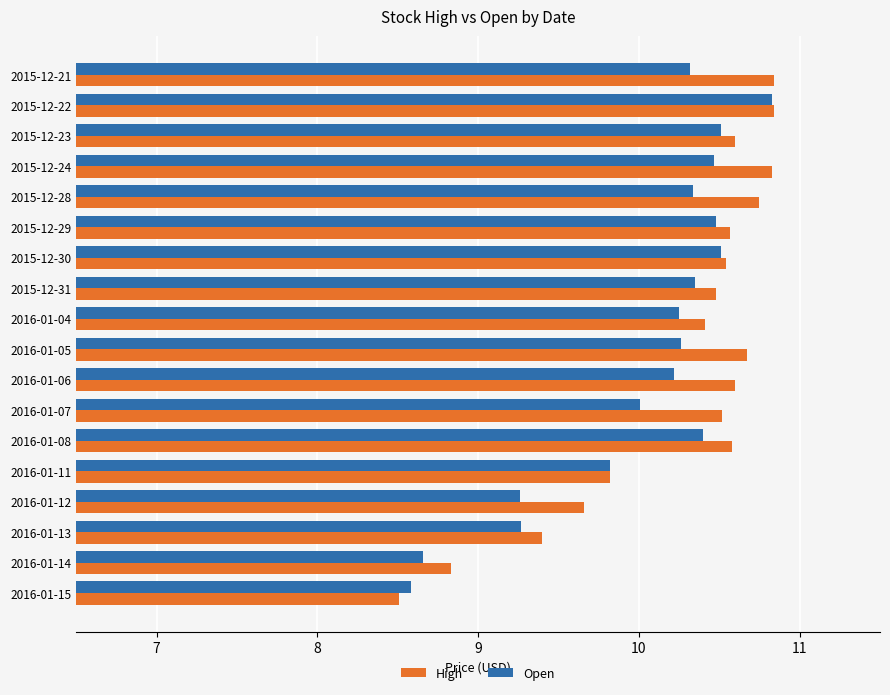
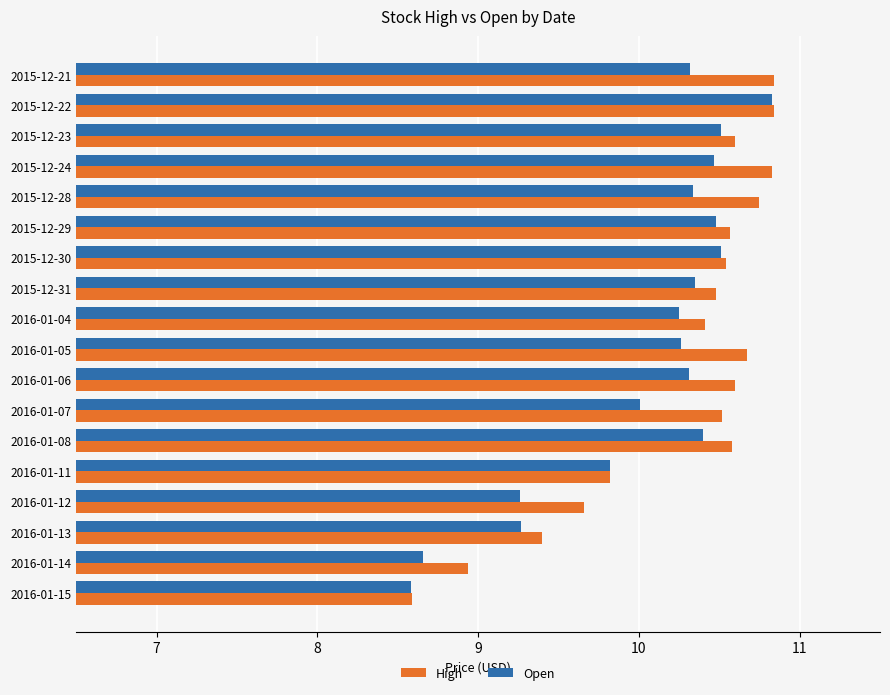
Open, 2016-01-06: 10.22 -> 10.31
High, 2016-01-14: 8.83 -> 8.94
High, 2016-01-15: 8.51 -> 8.59
